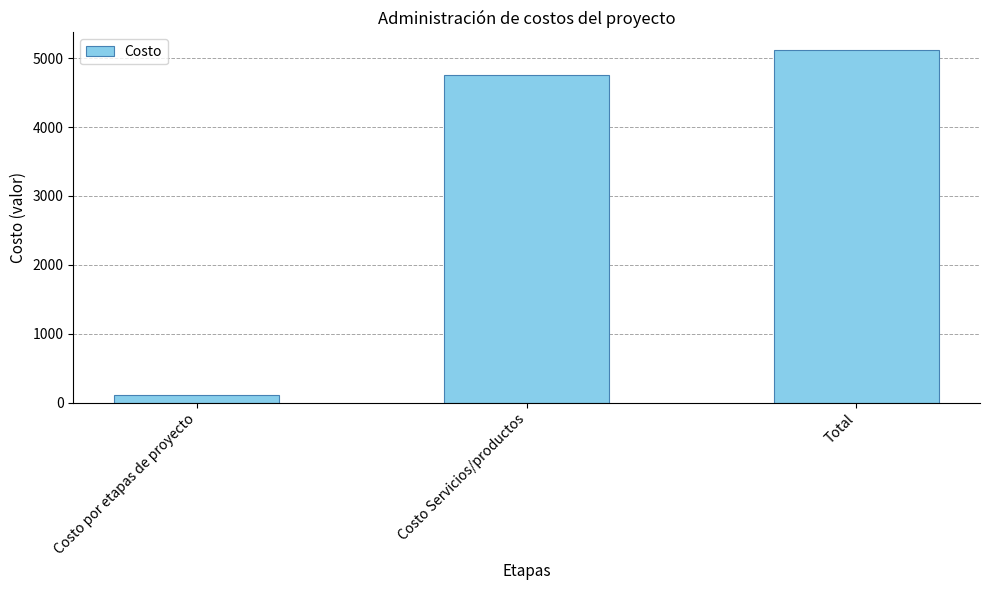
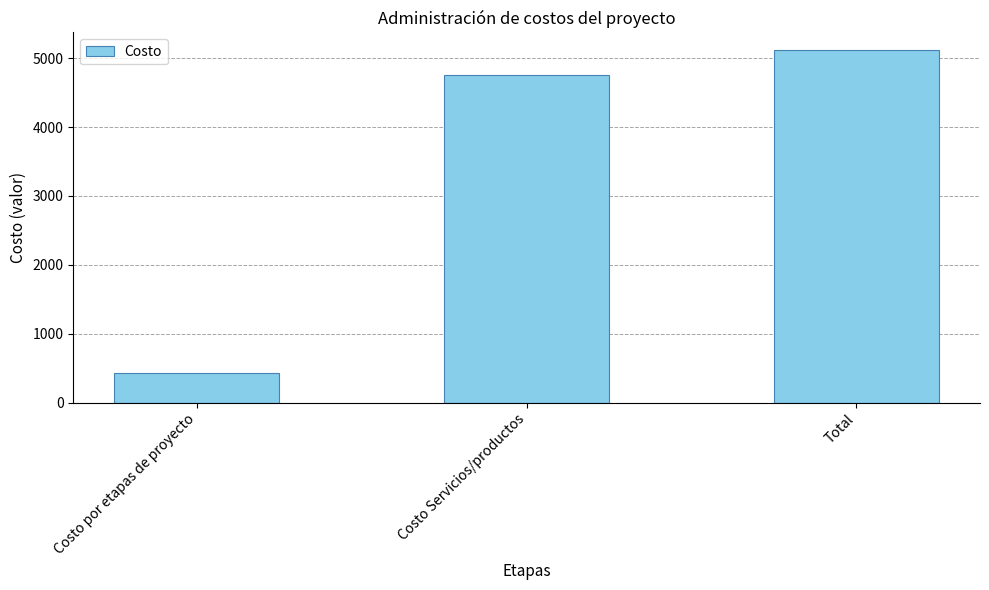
Costo por etapas de proyecto: 100 -> 400
